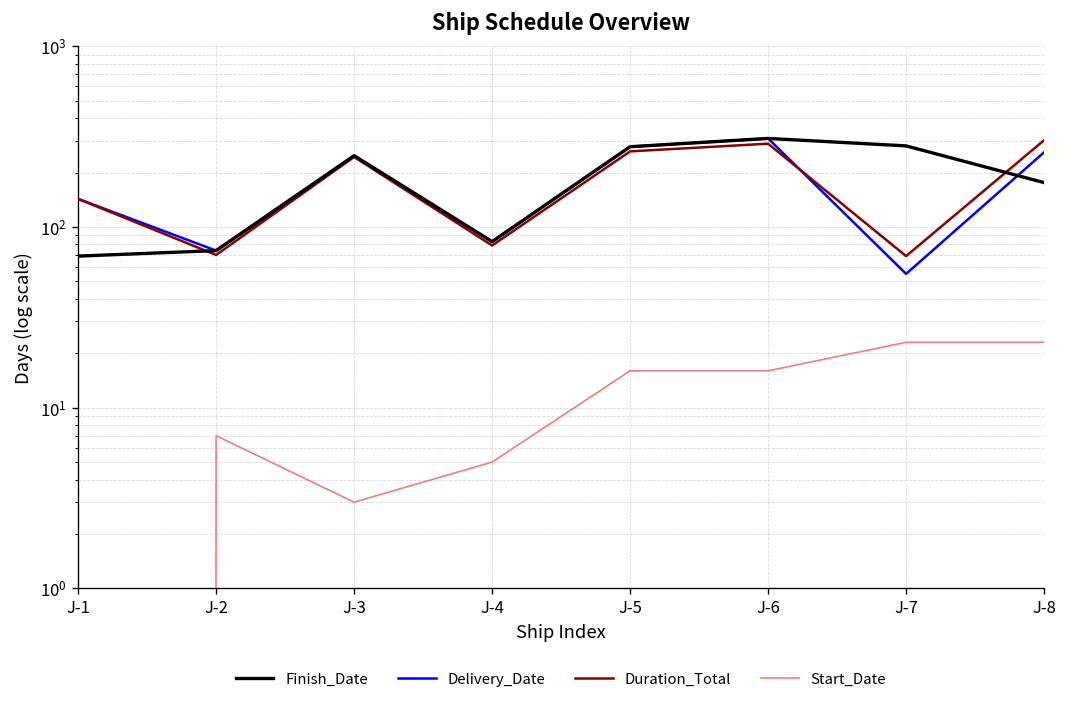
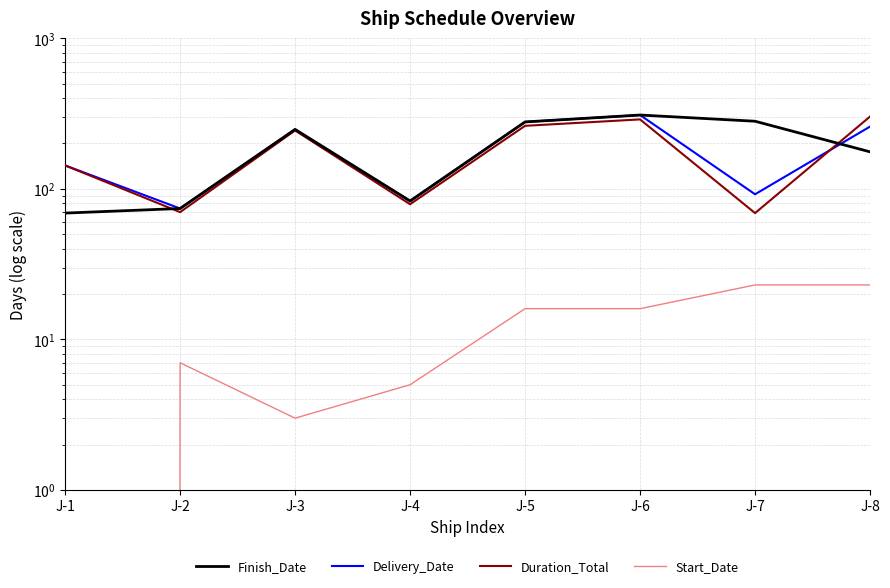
Delivery_Date, J-7: 55 -> 90
